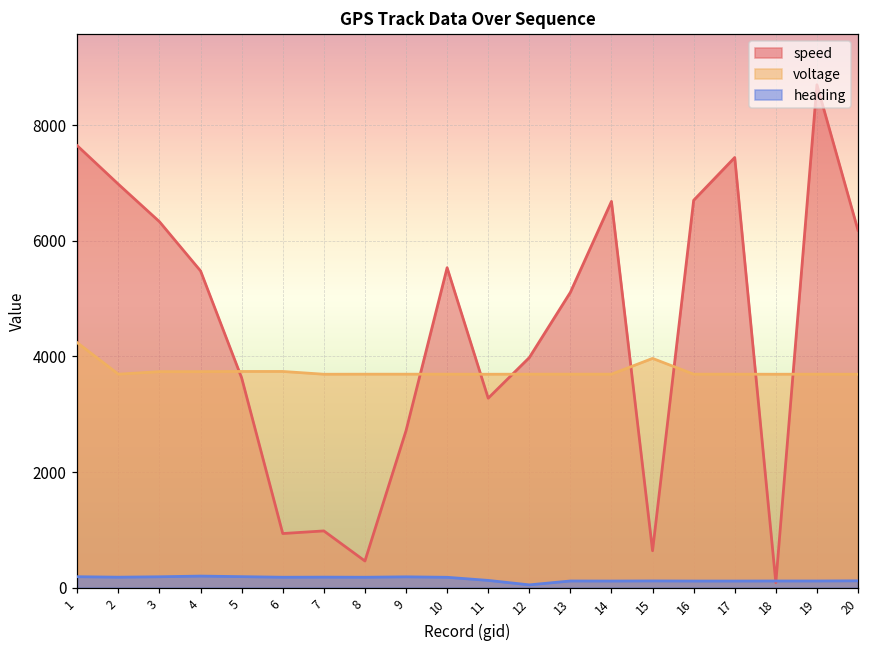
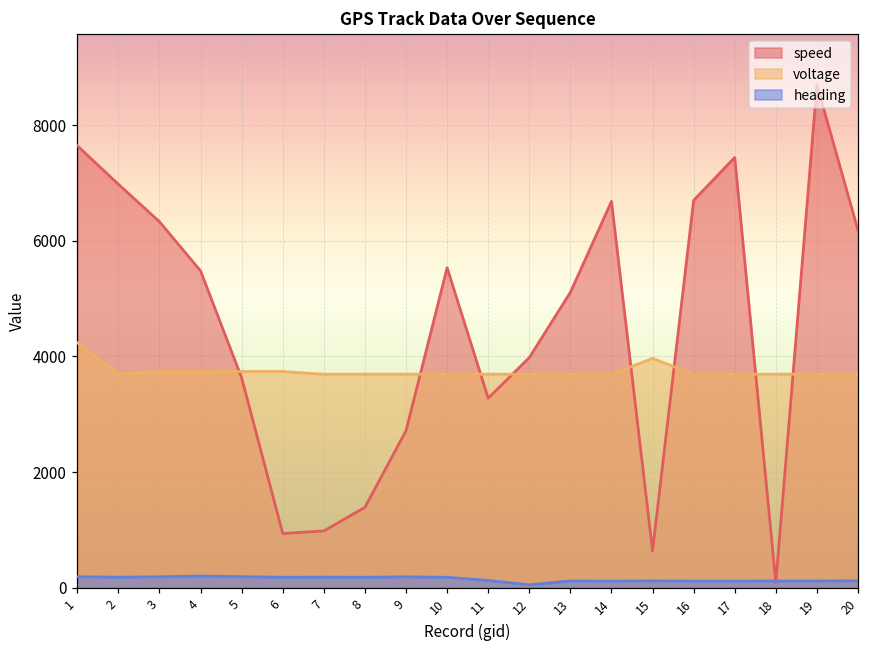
speed, 8: 500 -> 1400
